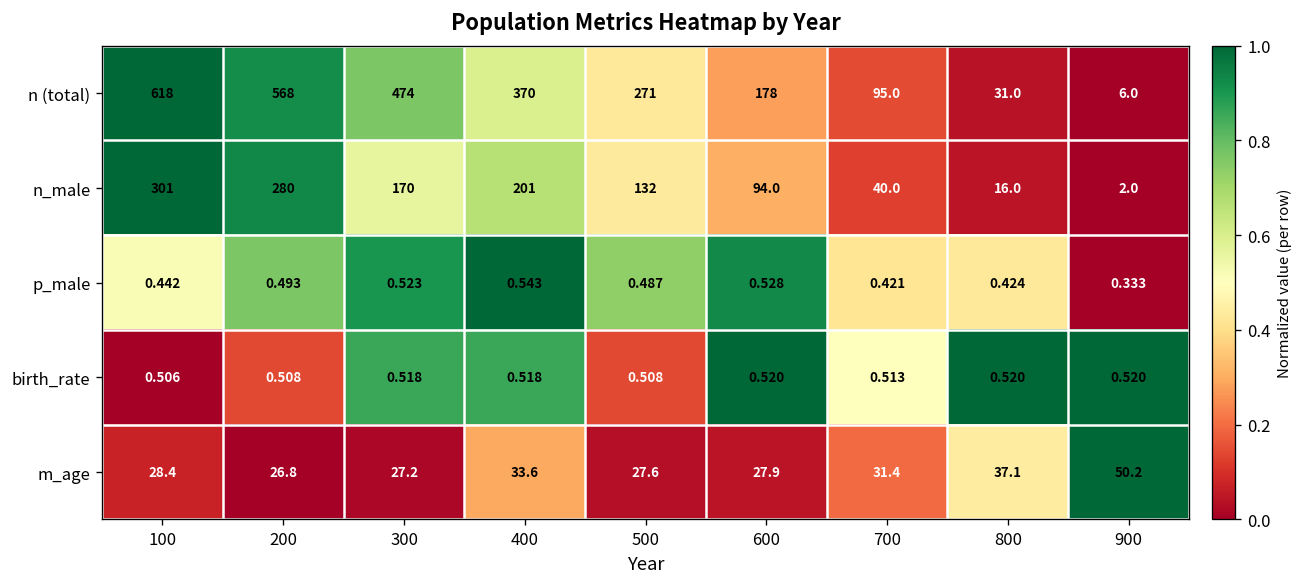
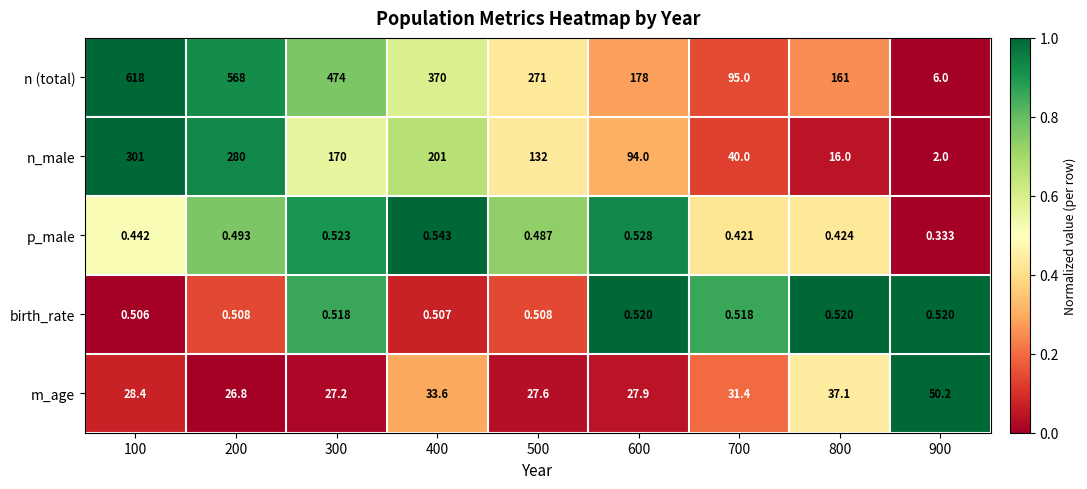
n (total), 800: 31.0 -> 161
birth_rate, 400: 0.518 -> 0.507
birth_rate, 700: 0.513 -> 0.518
